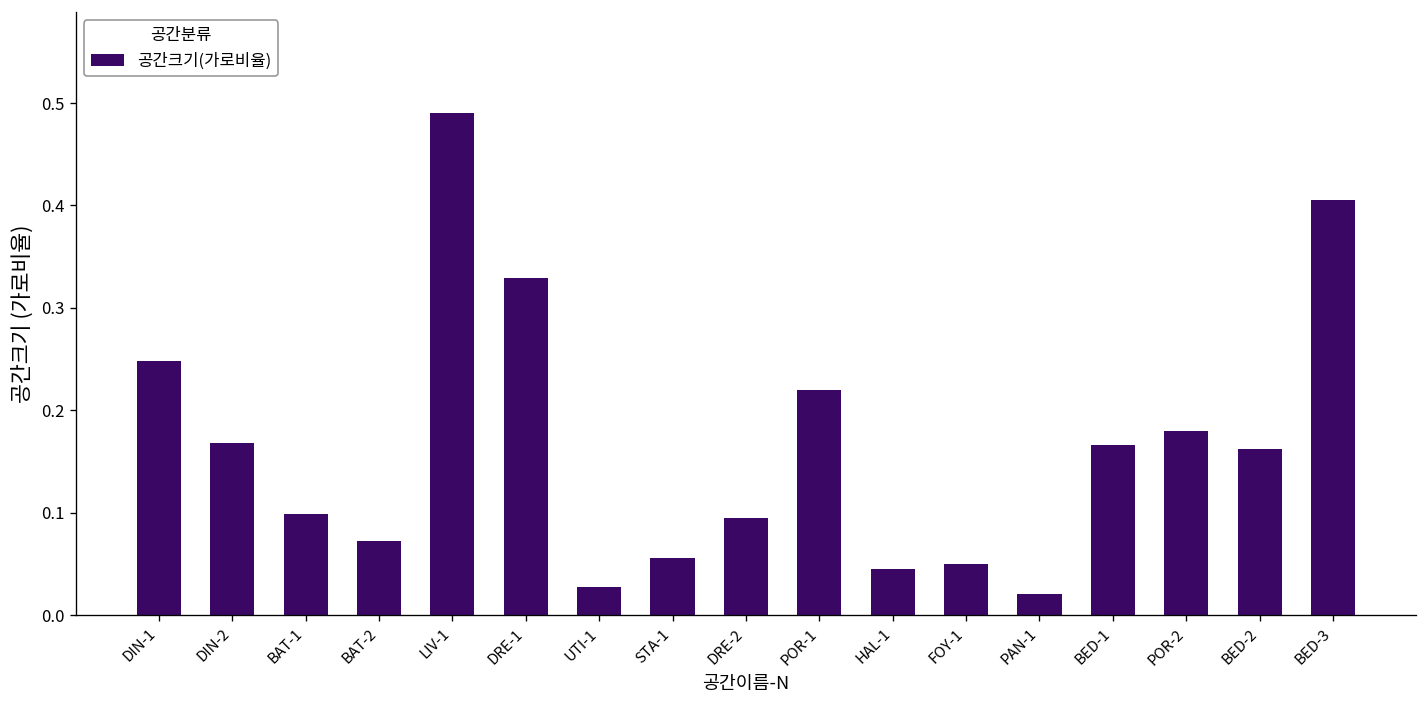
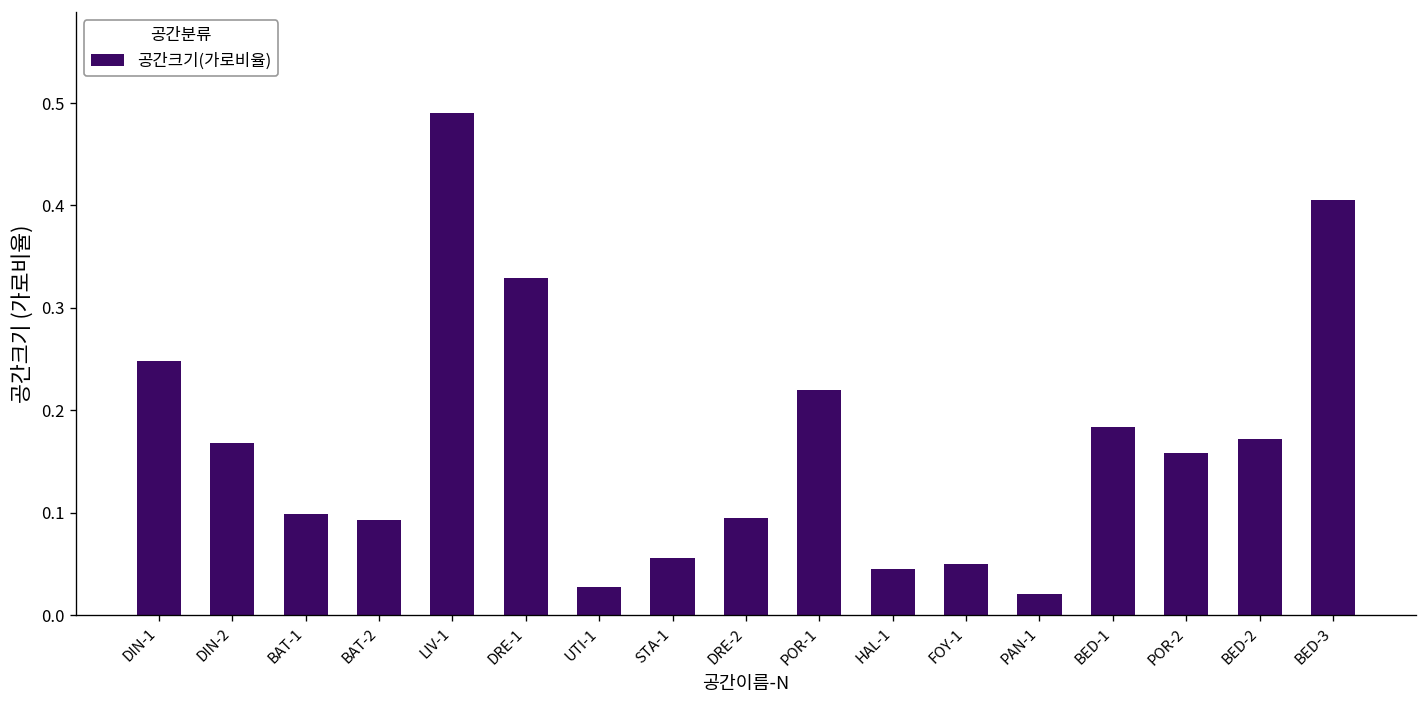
BAT-2: 0.07 -> 0.09
BED-1: 0.17 -> 0.18
POR-2: 0.18 -> 0.16
BED-2: 0.16 -> 0.17
